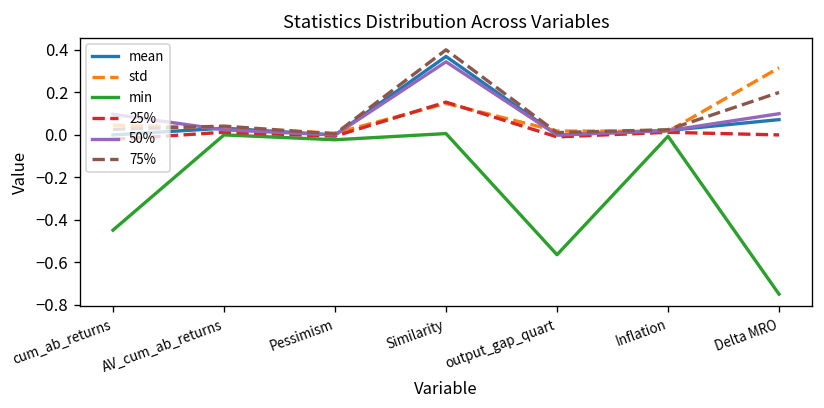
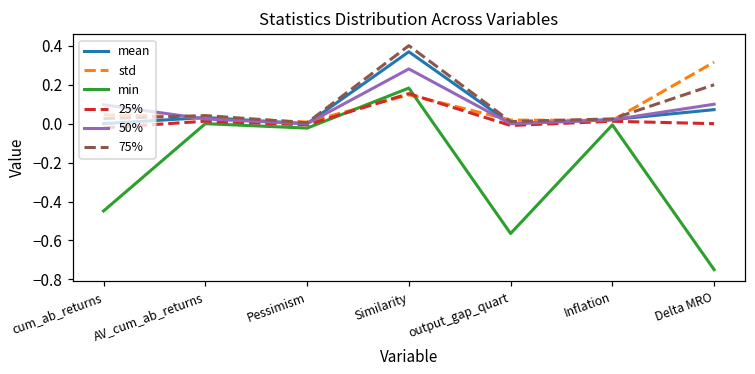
min, Similarity: 0.01 -> 0.18
50%, Similarity: 0.34 -> 0.28
